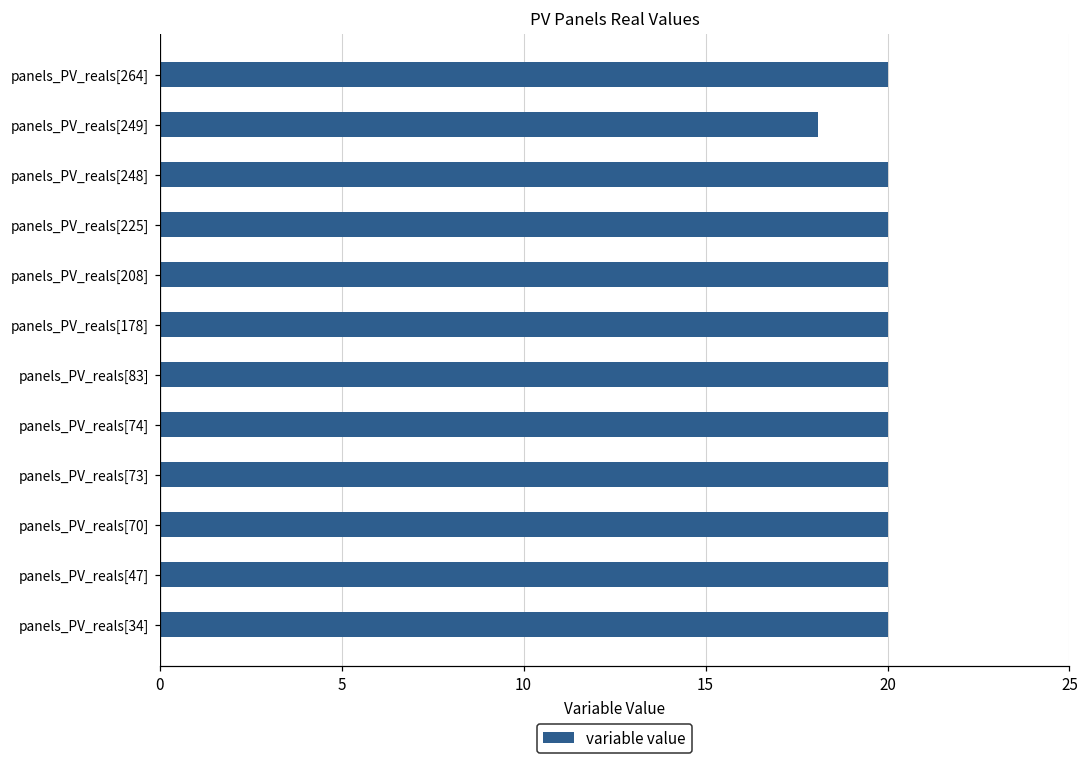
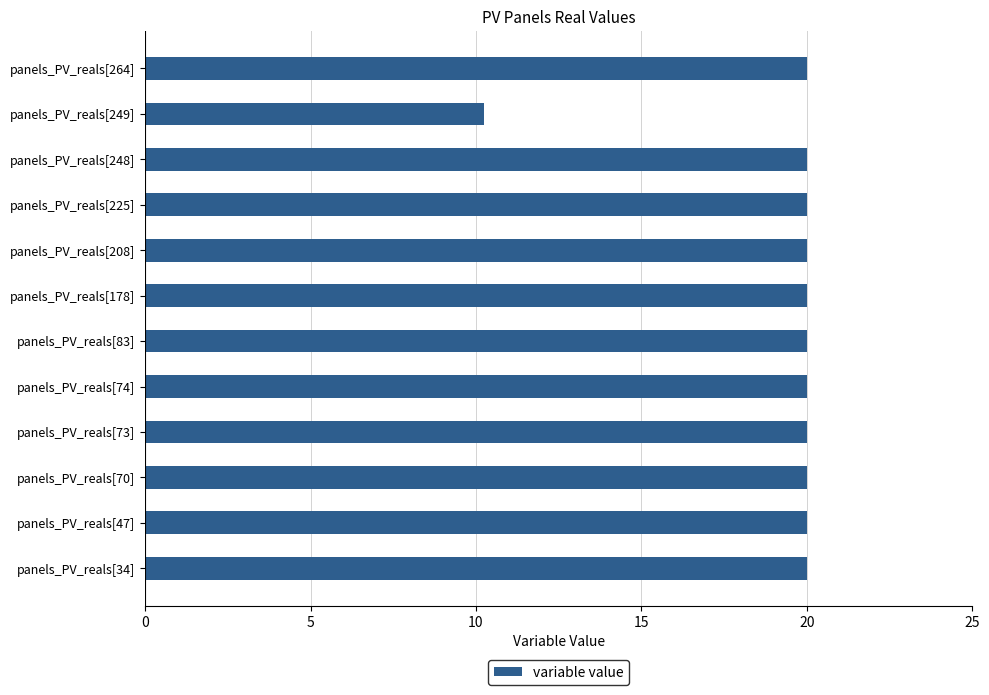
panels_PV_reals[249]: 18.1 -> 10.3
